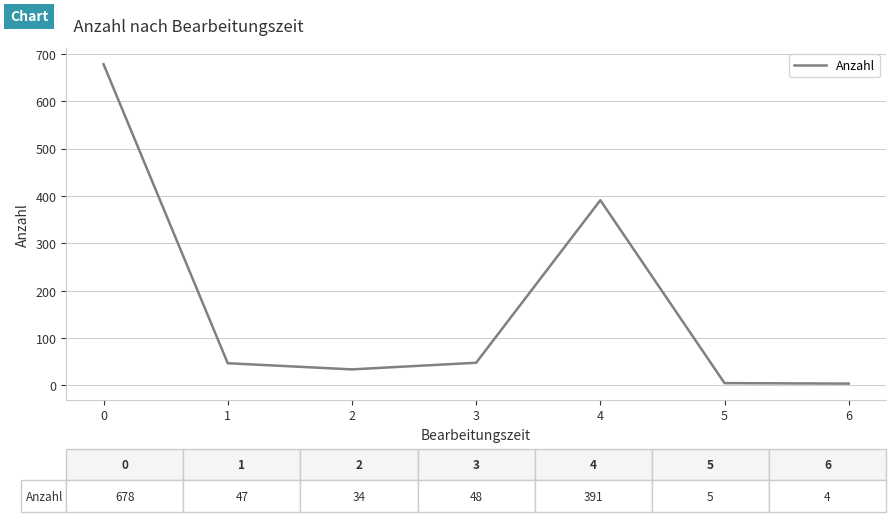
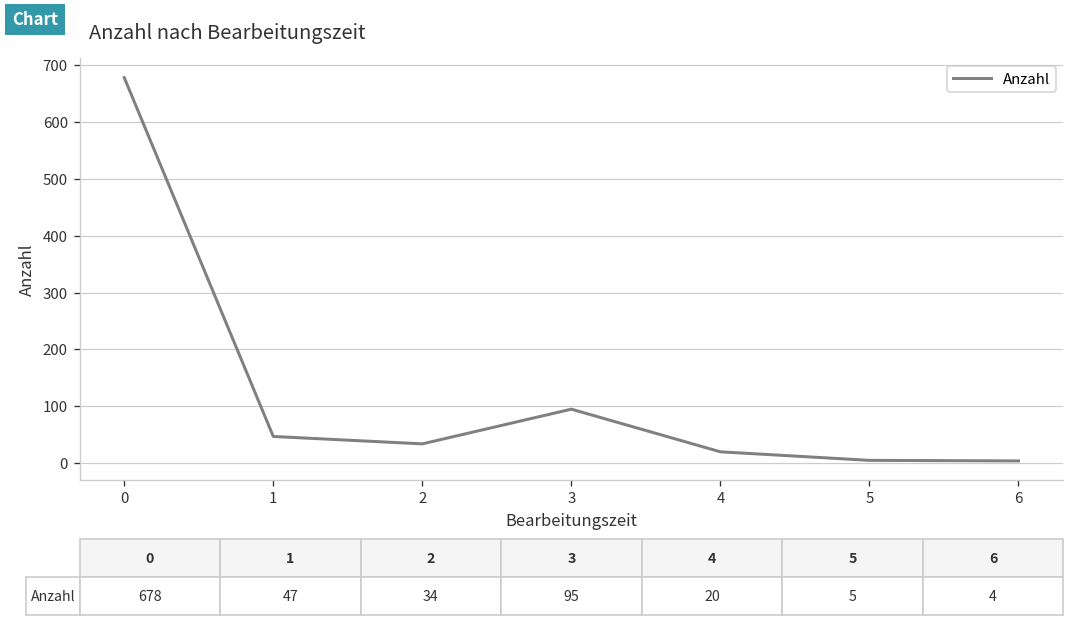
3: 48 -> 95
4: 391 -> 20
